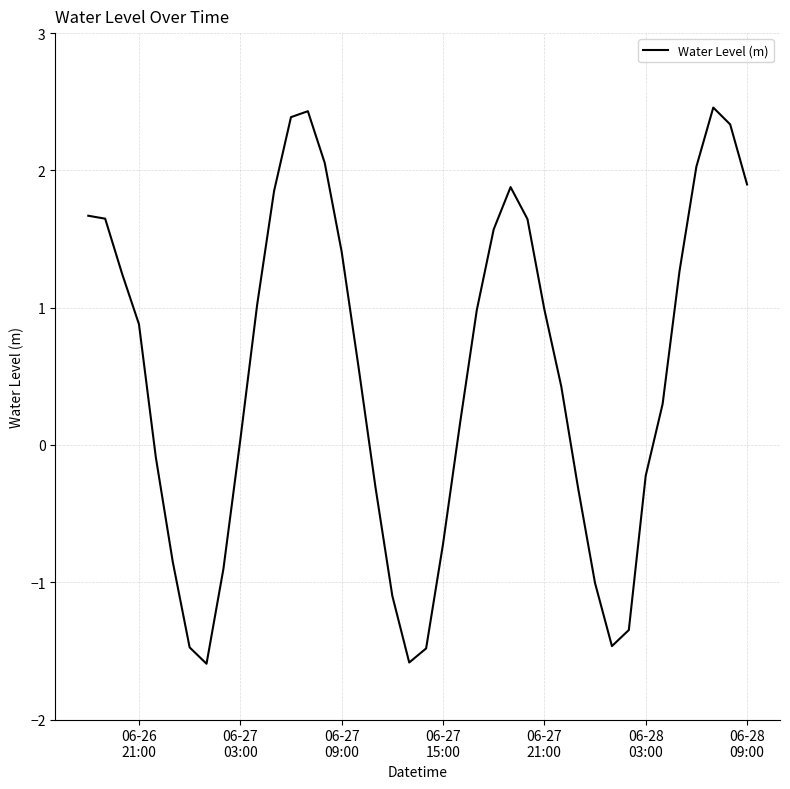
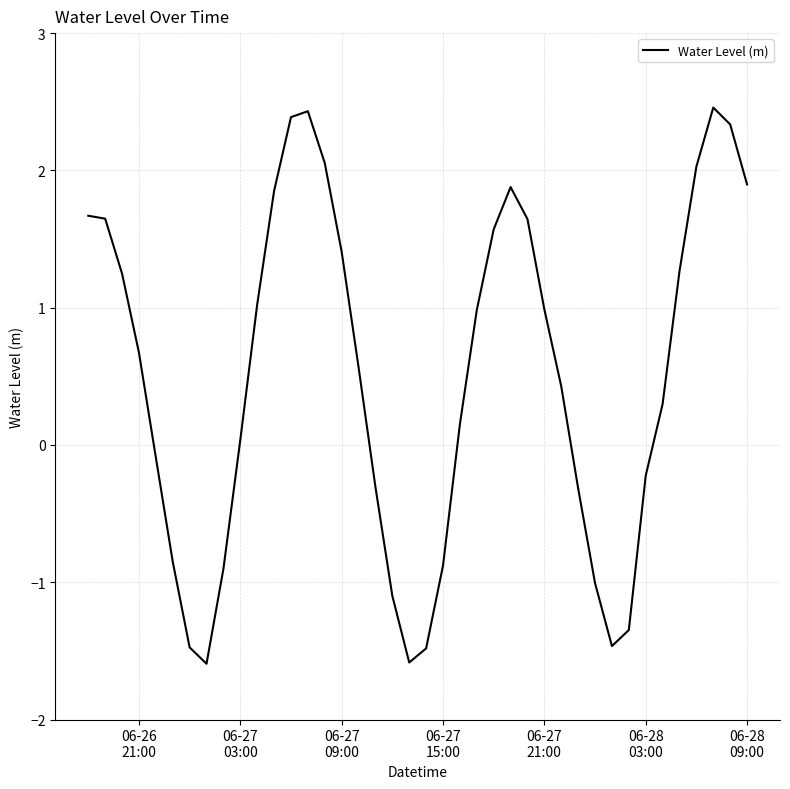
06-26 21:00: 0.88 -> 0.67
06-27 15:00: -0.72 -> -0.88
